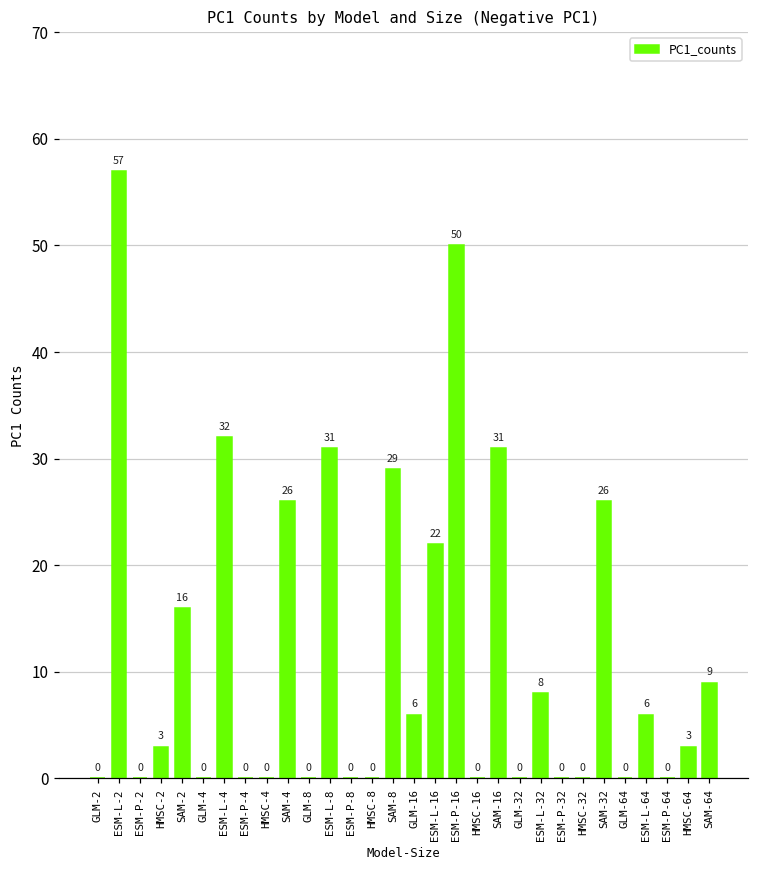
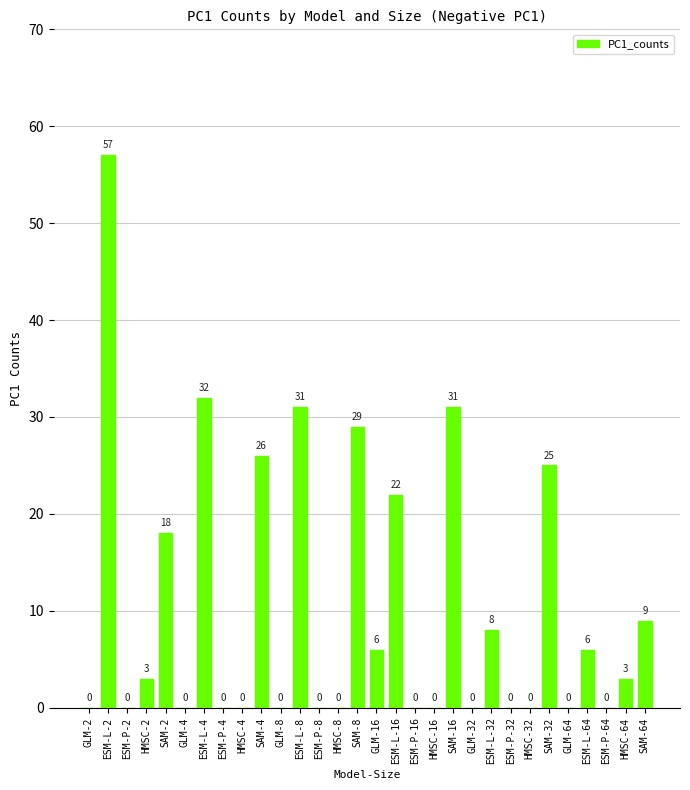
SAM-2: 16 -> 18
ESM-P-16: 50 -> 0
SAM-32: 26 -> 25
